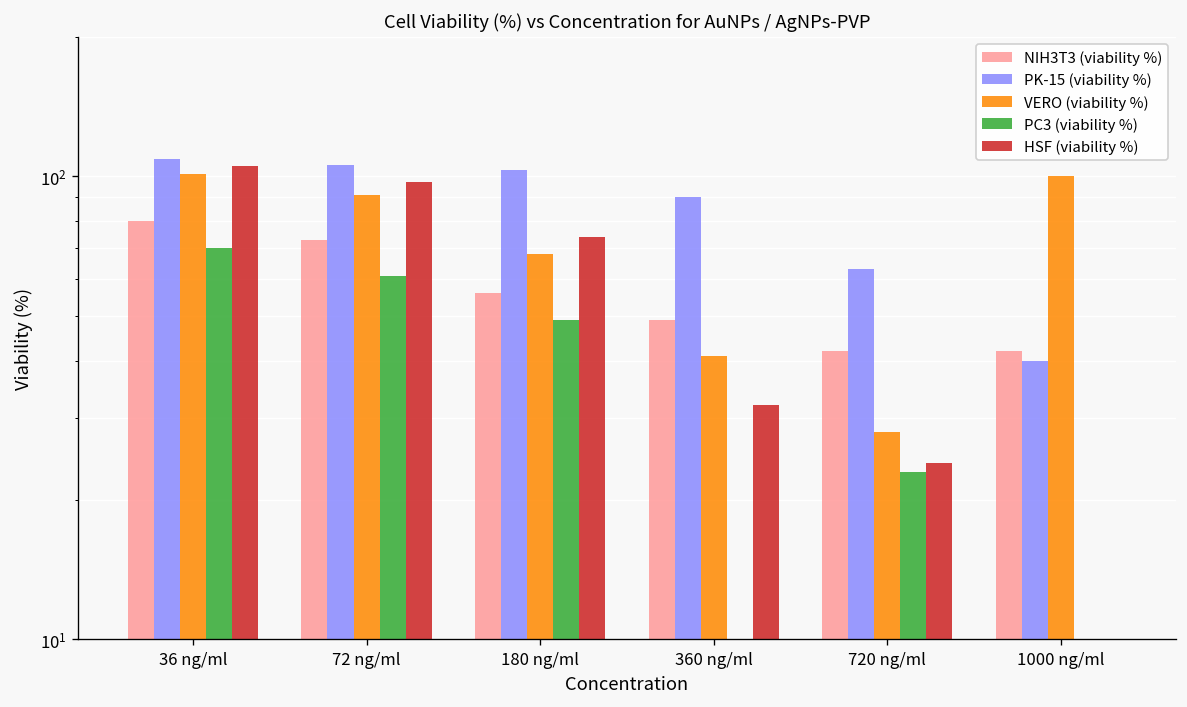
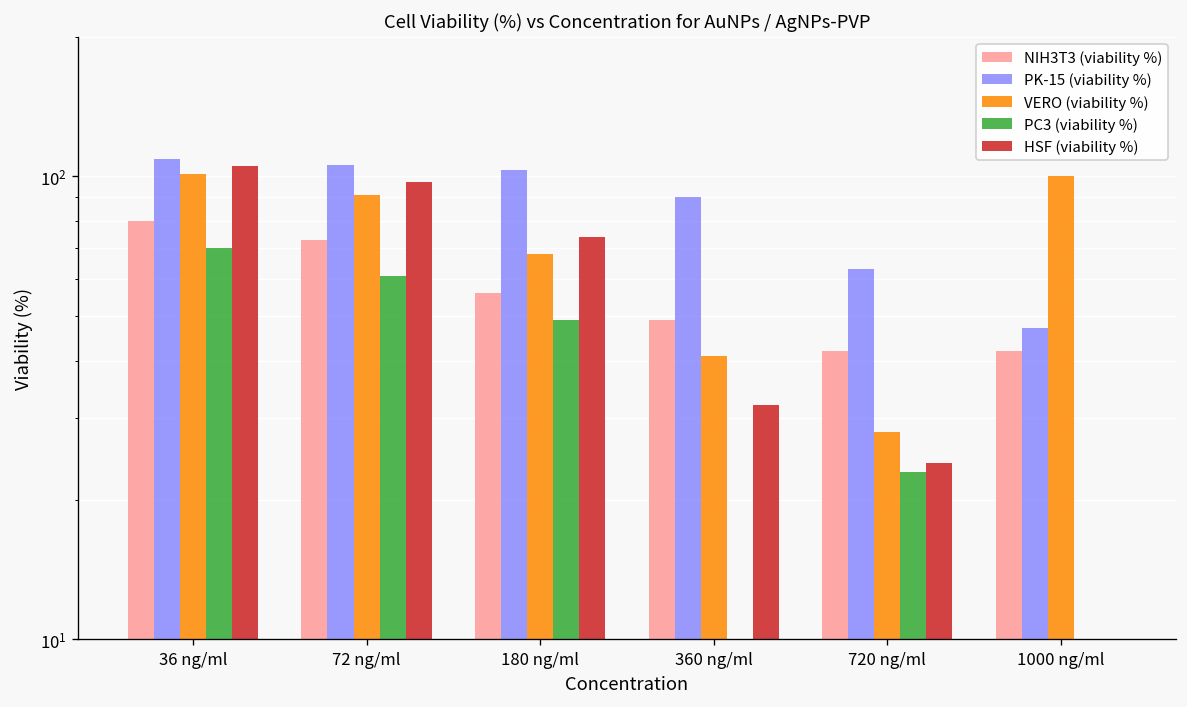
PK-15 (viability %), 1000 ng/ml: 40 -> 47
